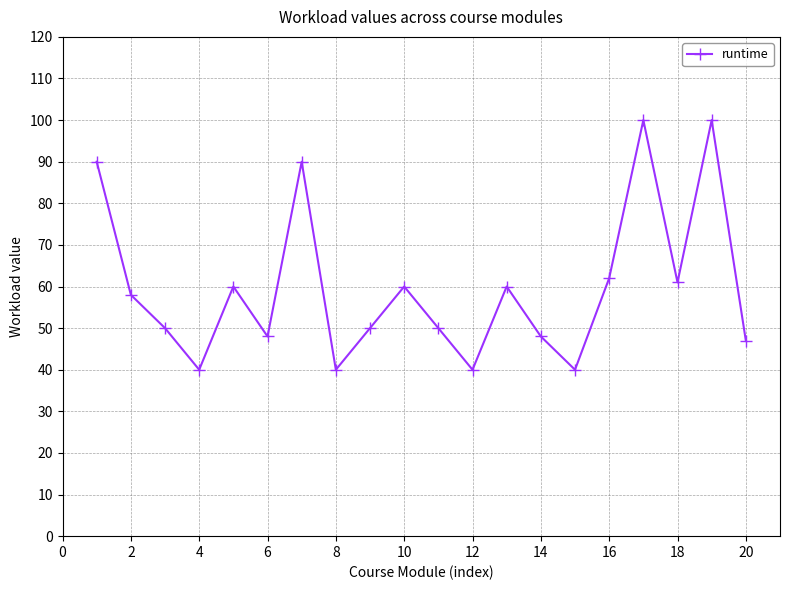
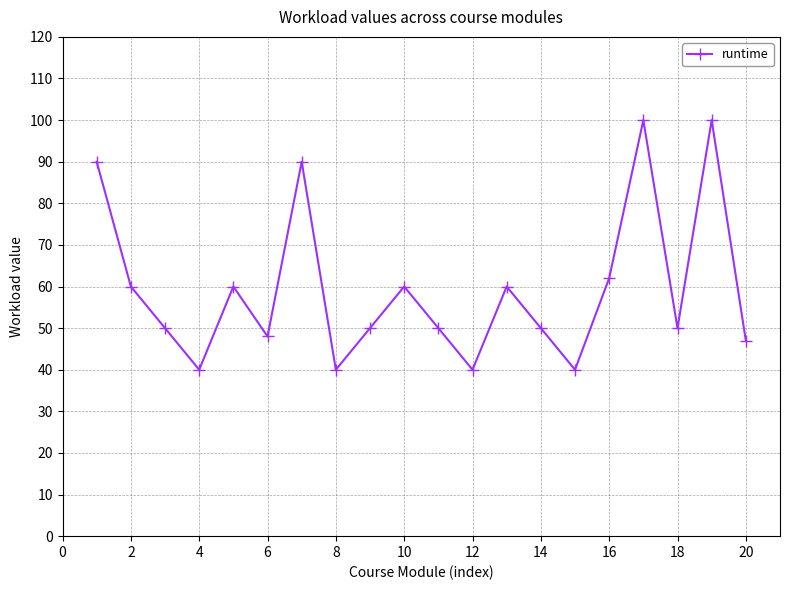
2: 58 -> 60
14: 48 -> 50
18: 61 -> 50
